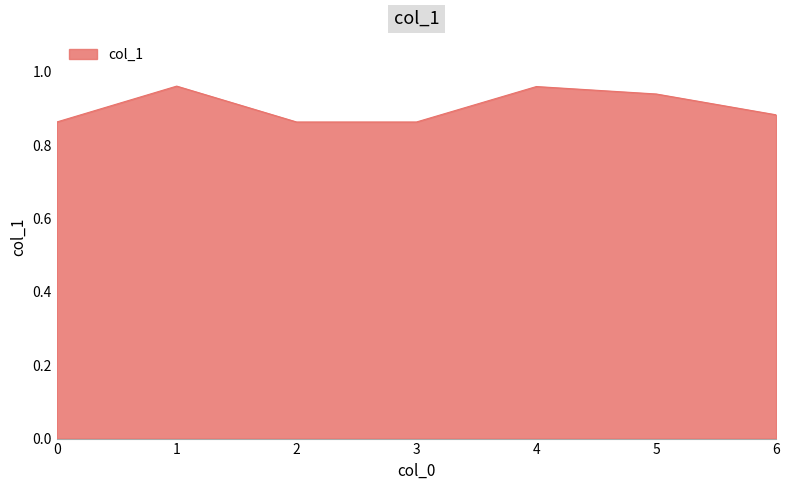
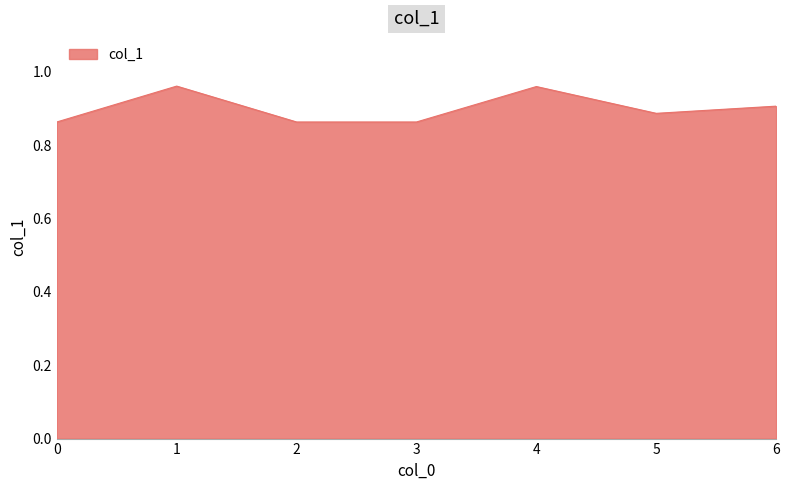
5: 0.94 -> 0.89
6: 0.88 -> 0.91
